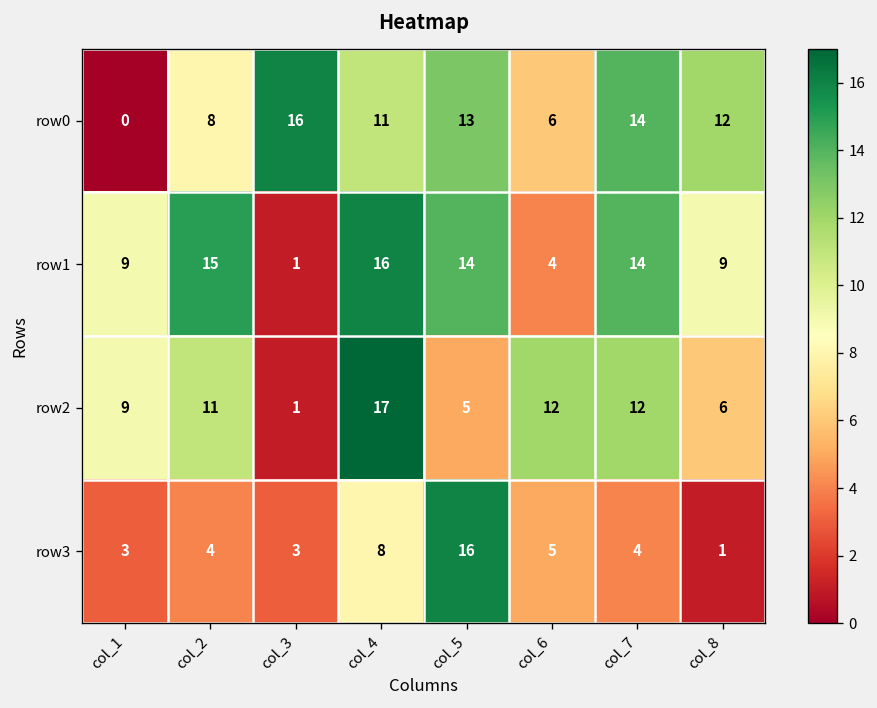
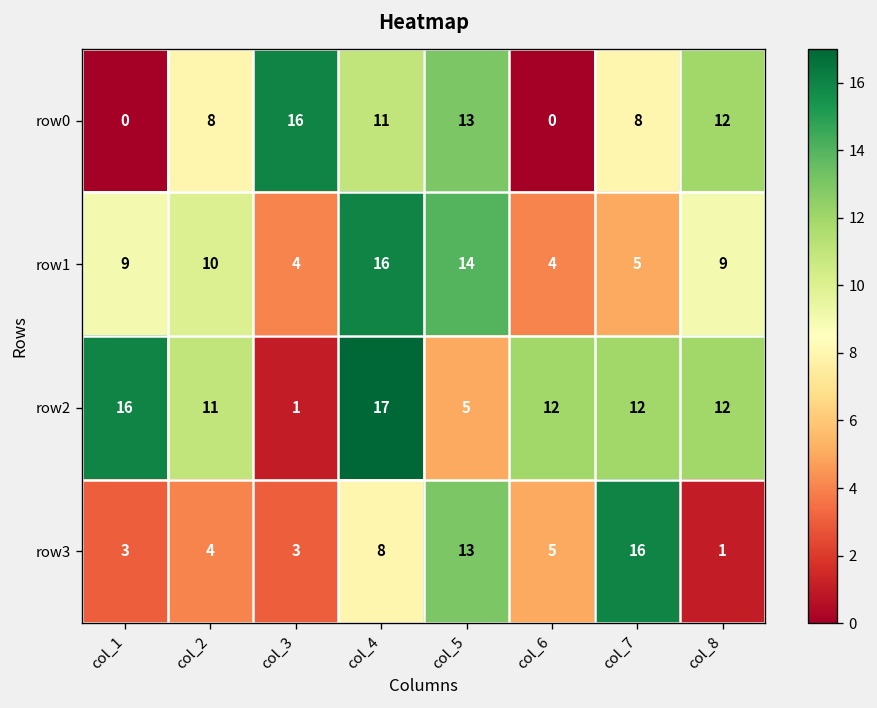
row0, col_6: 6 -> 0
row0, col_7: 14 -> 8
row1, col_2: 15 -> 10
row1, col_3: 1 -> 4
row1, col_7: 14 -> 5
row2, col_1: 9 -> 16
row2, col_8: 6 -> 12
row3, col_5: 16 -> 13
row3, col_7: 4 -> 16
